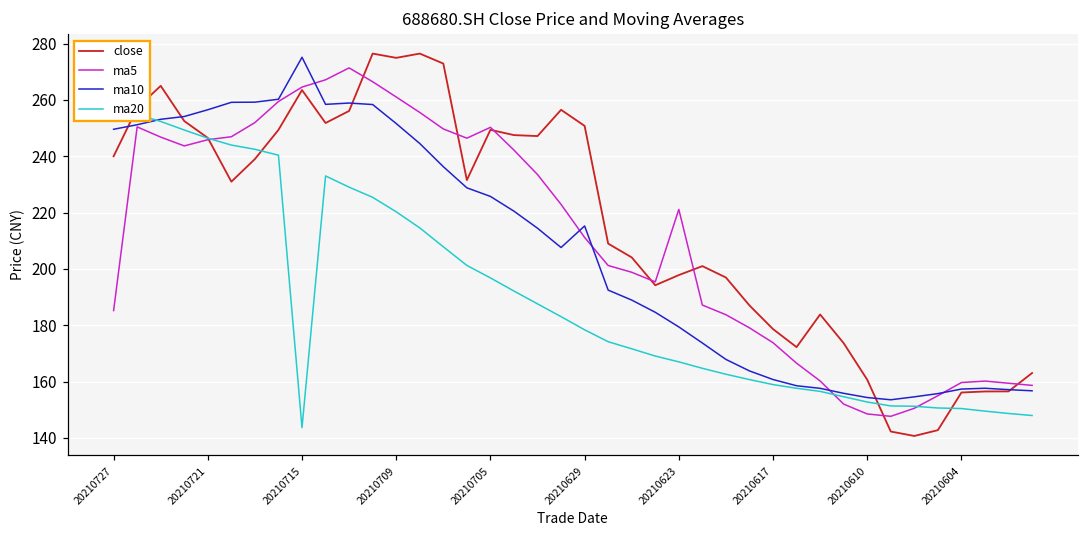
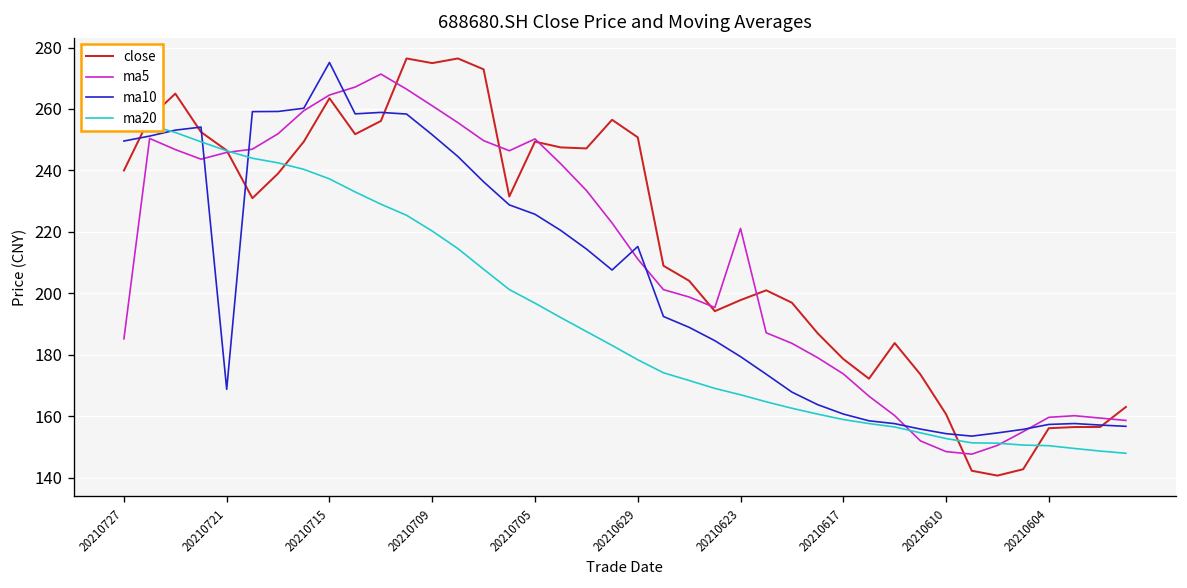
ma10, 20210721: 257 -> 169
ma20, 20210715: 144 -> 237
